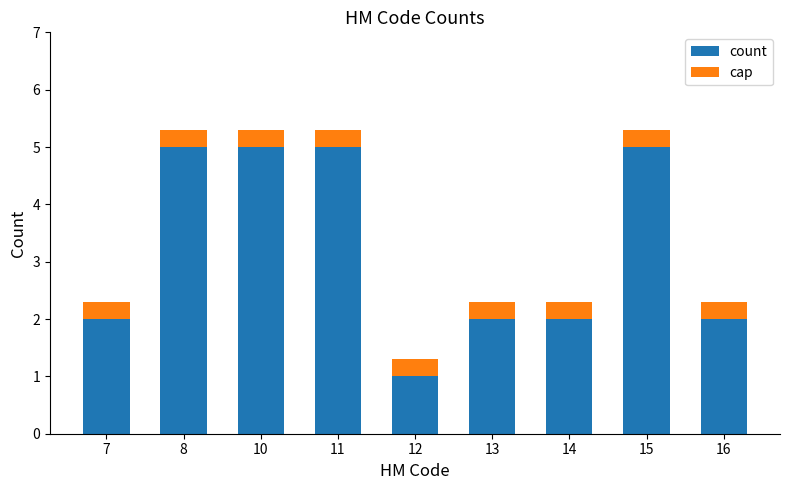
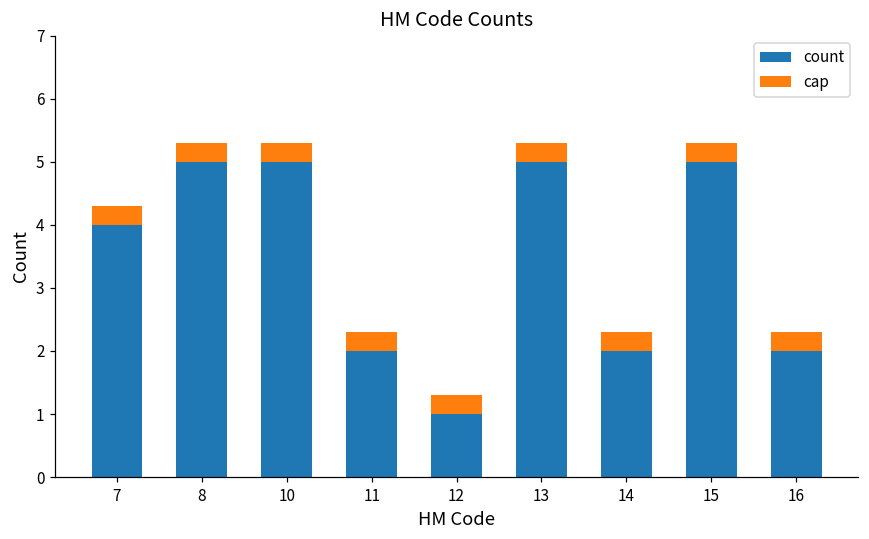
count, 7: 2 -> 4
count, 11: 5 -> 2
count, 13: 2 -> 5
